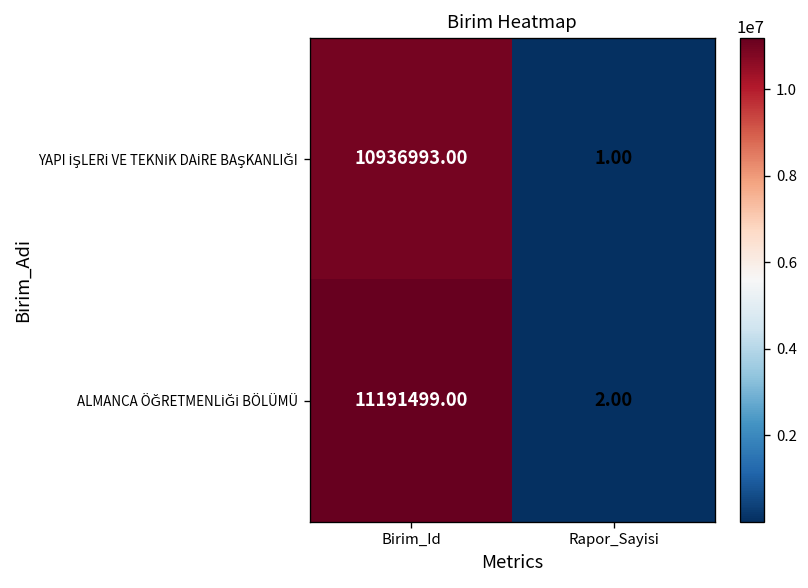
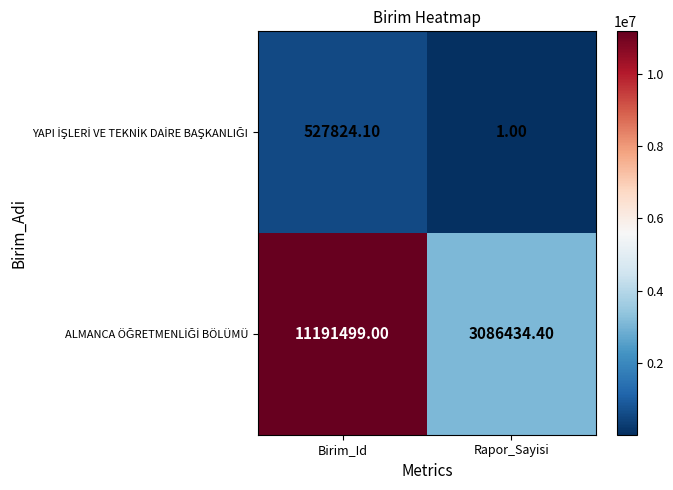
YAPI İŞLERİ VE TEKNİK DAİRE BAŞKANLIĞI, Birim_Id: 10936993.00 -> 527824.10
ALMANCA ÖĞRETMENLİĞİ BÖLÜMÜ, Rapor_Sayisi: 2.00 -> 3086434.40
